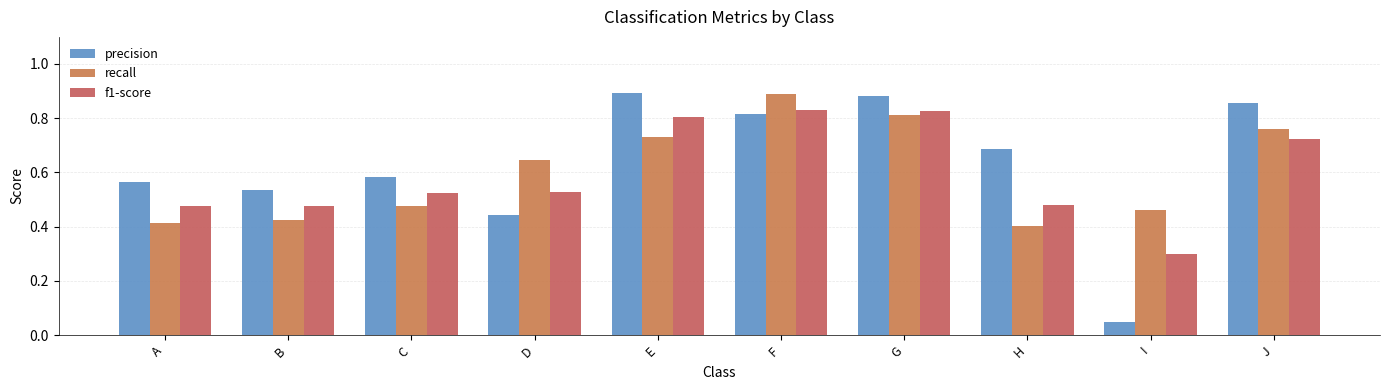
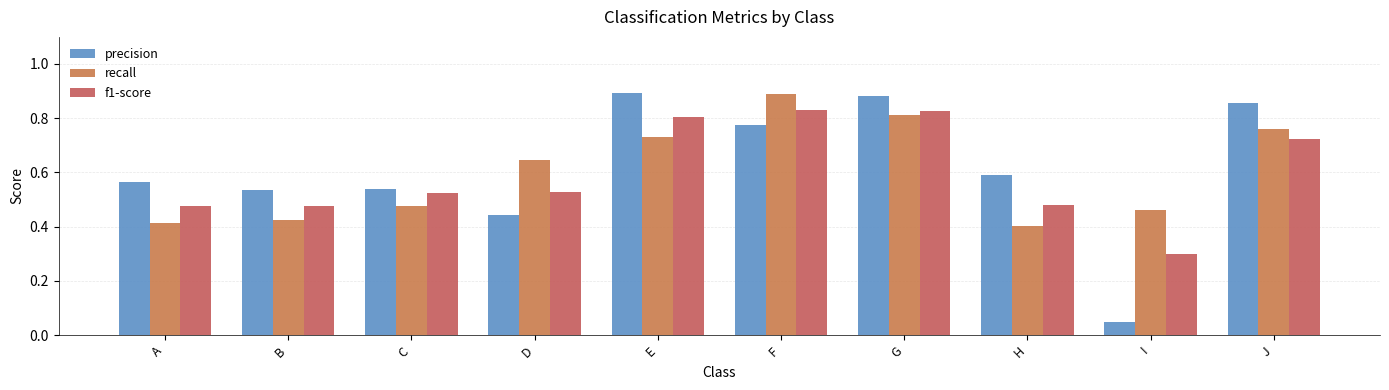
precision, C: 0.58 -> 0.54
precision, F: 0.82 -> 0.78
precision, H: 0.68 -> 0.59
